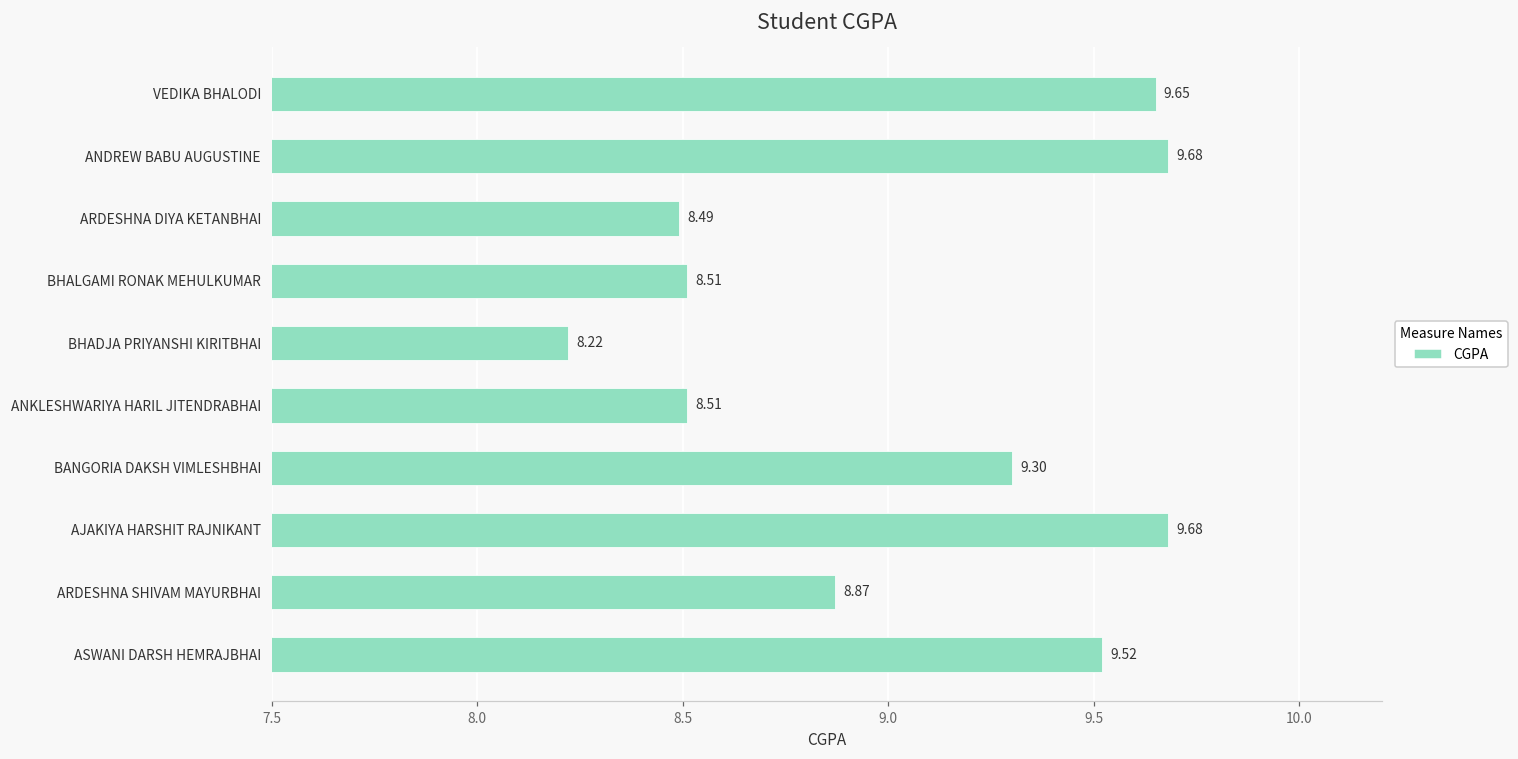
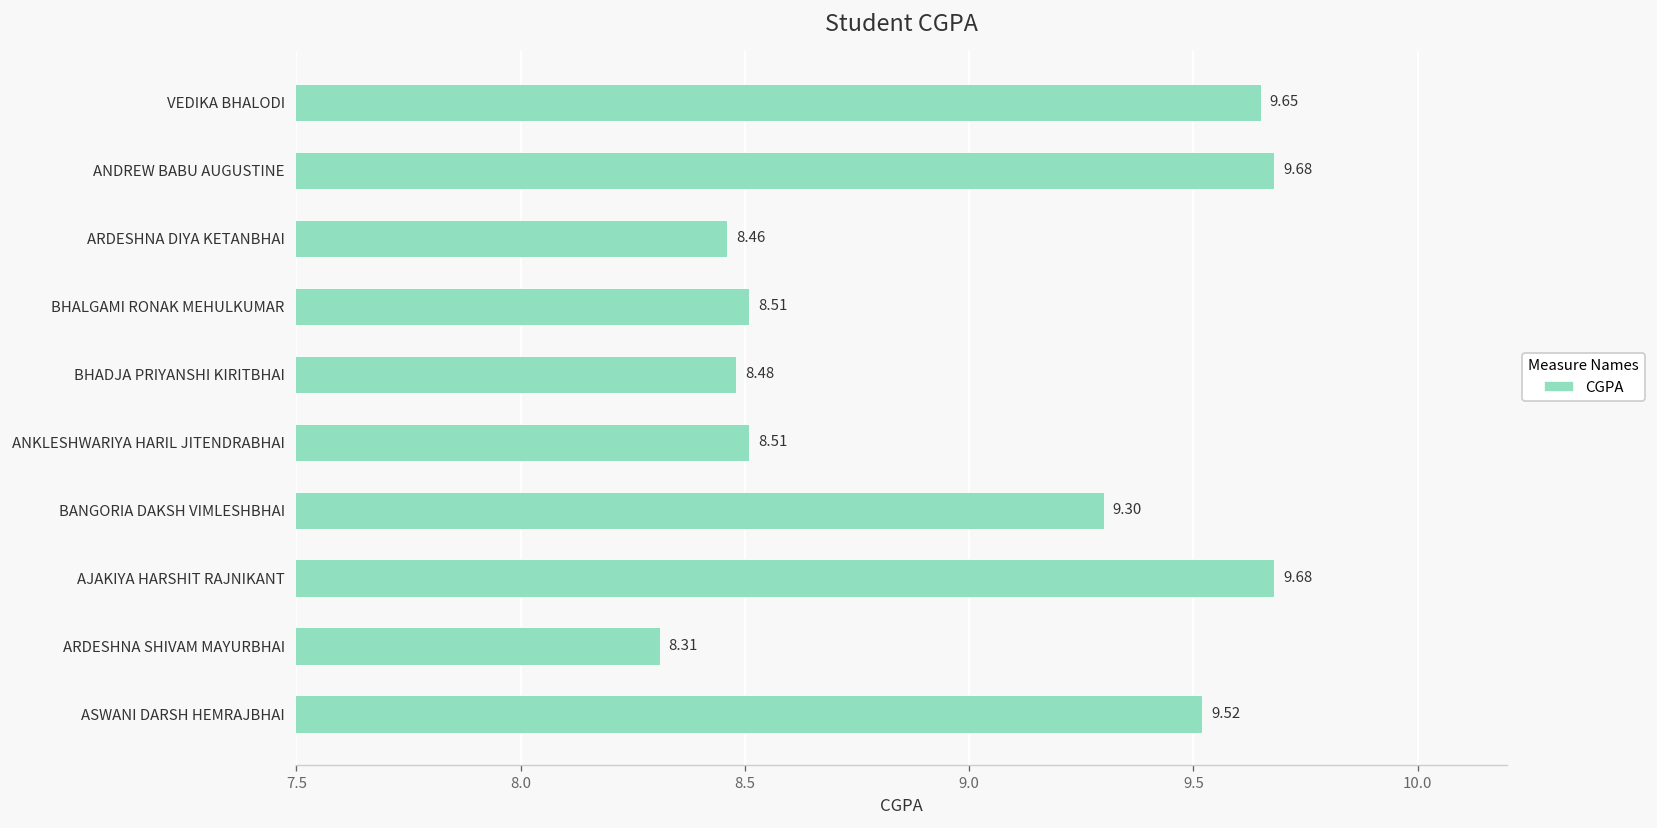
ARDESHNA DIYA KETANBHAI: 8.49 -> 8.46
BHADJA PRIYANSHI KIRITBHAI: 8.22 -> 8.48
ARDESHNA SHIVAM MAYURBHAI: 8.87 -> 8.31
